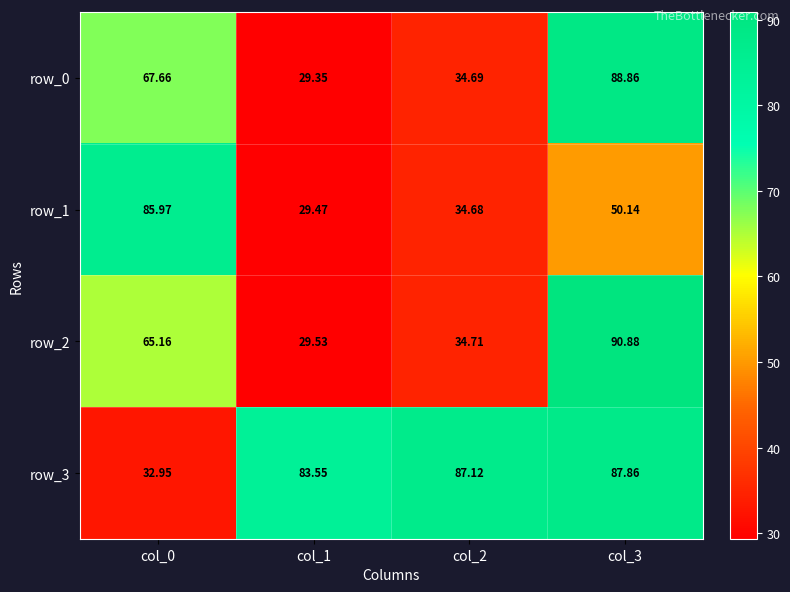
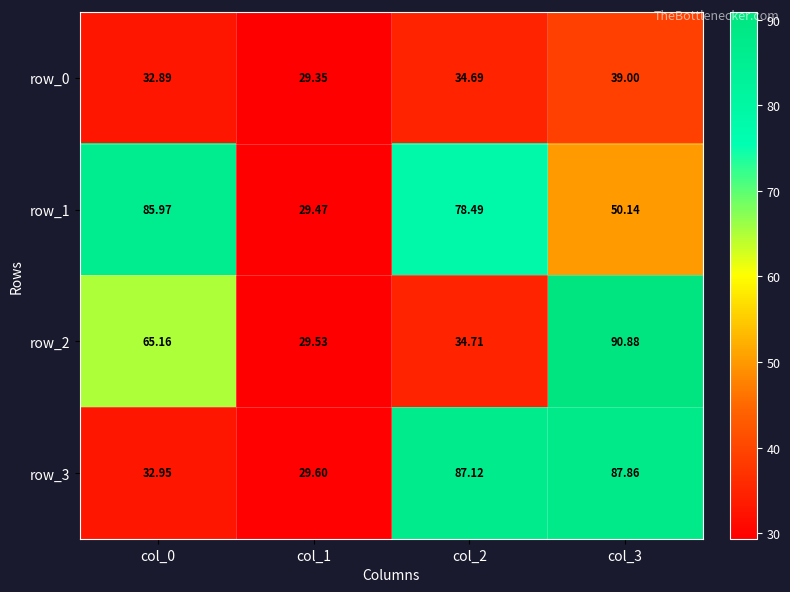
row_0, col_0: 67.66 -> 32.89
row_0, col_3: 88.86 -> 39.00
row_1, col_2: 34.68 -> 78.49
row_3, col_1: 83.55 -> 29.60
